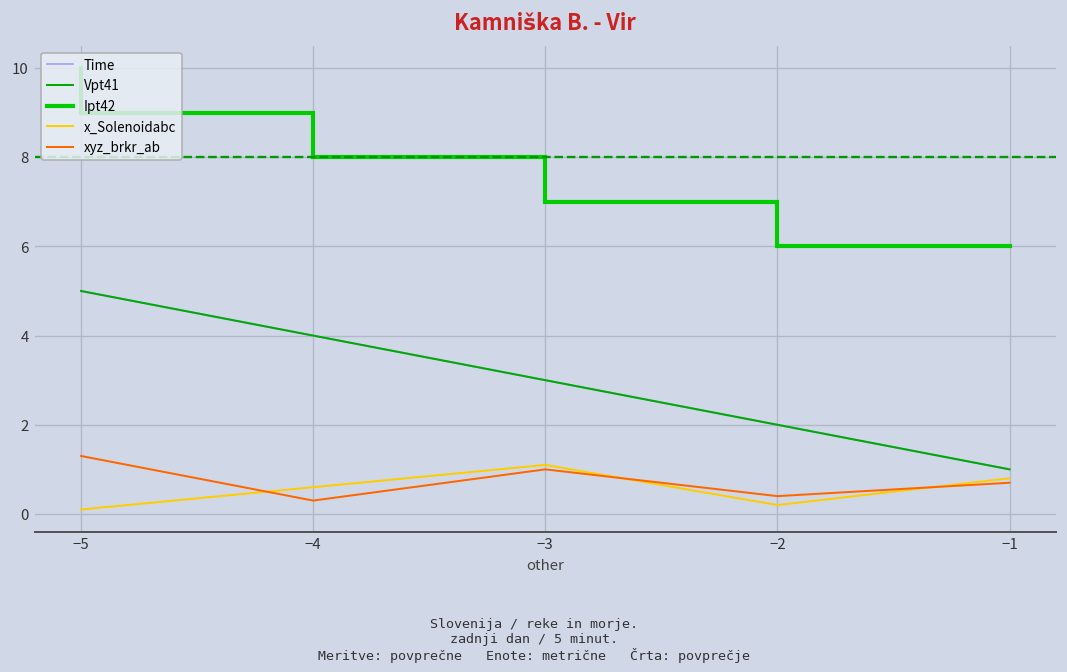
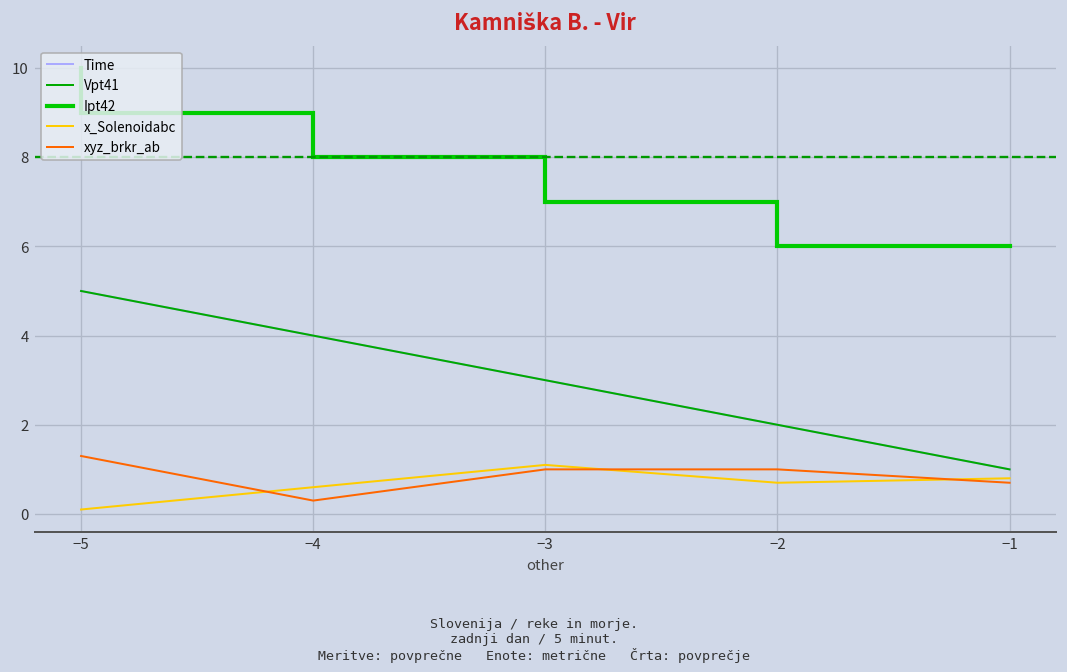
x_Solenoidabc, −2: 0.2 -> 0.7
xyz_brkr_ab, −2: 0.4 -> 1.0
